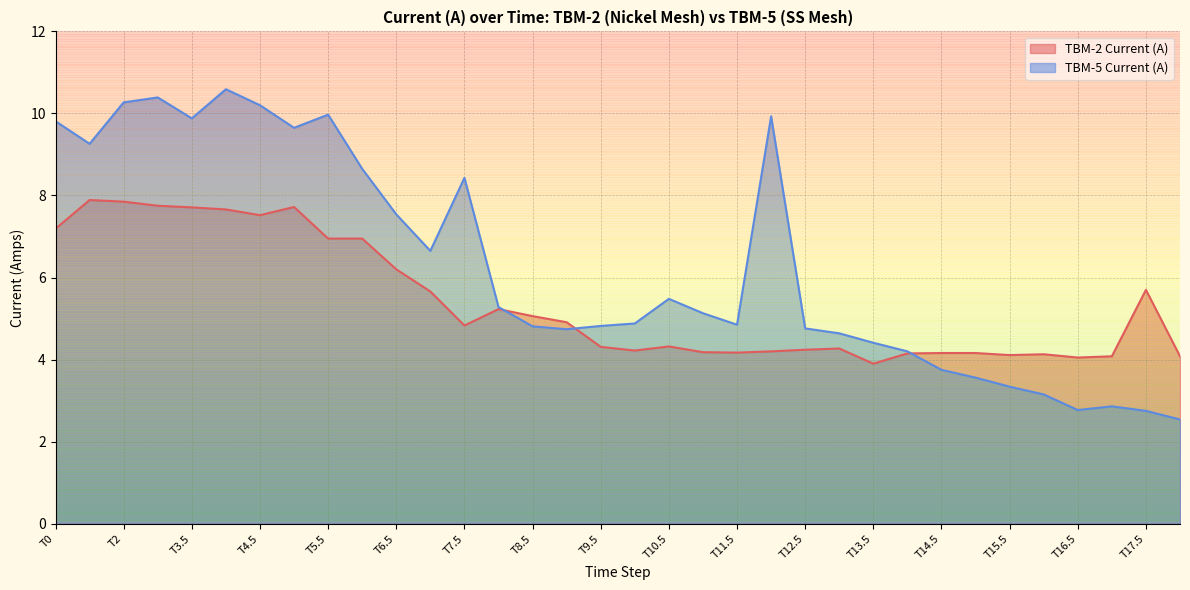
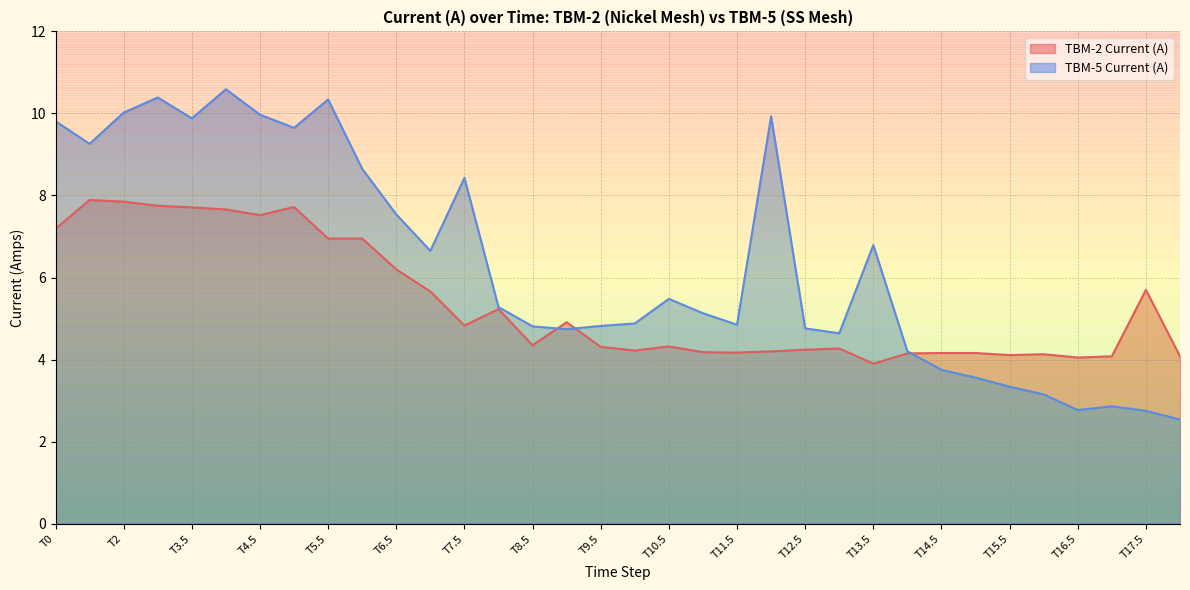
TBM-5 Current (A), T2: 10.3 -> 10.0
TBM-5 Current (A), T4.5: 10.2 -> 10.0
TBM-5 Current (A), T5.5: 10.0 -> 10.3
TBM-2 Current (A), T8.5: 5.1 -> 4.4
TBM-5 Current (A), T13.5: 4.4 -> 6.8
